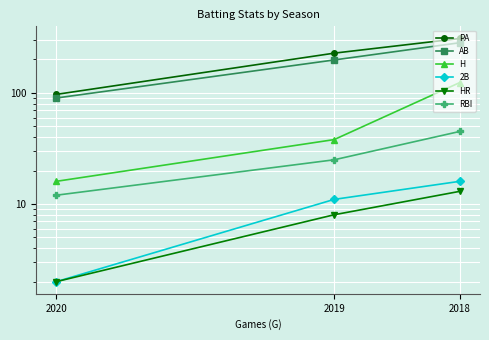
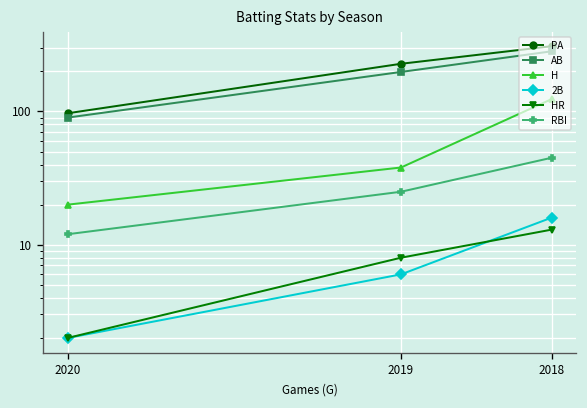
H, 2020: 16 -> 20
2B, 2019: 11 -> 6
